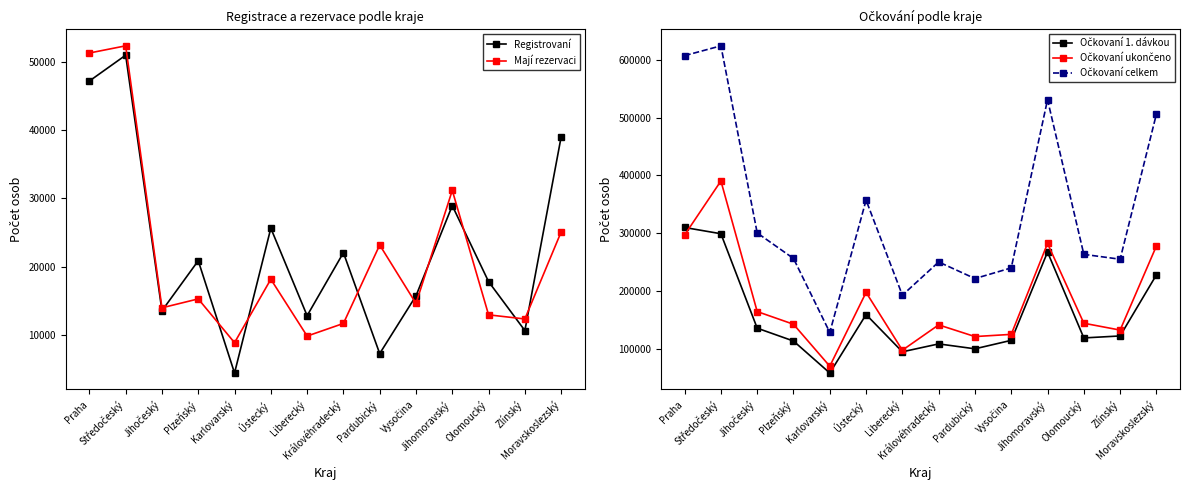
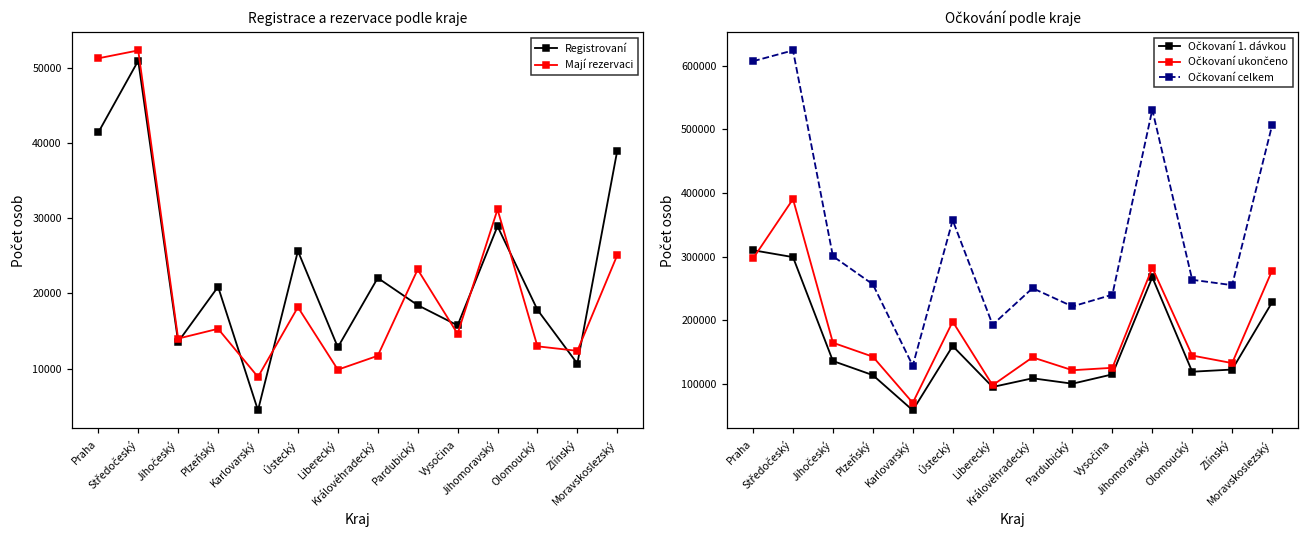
Registrace a rezervace podle kraje, Registrovaní, Praha: 47000 -> 41000
Registrace a rezervace podle kraje, Registrovaní, Pardubický: 7000 -> 18000
